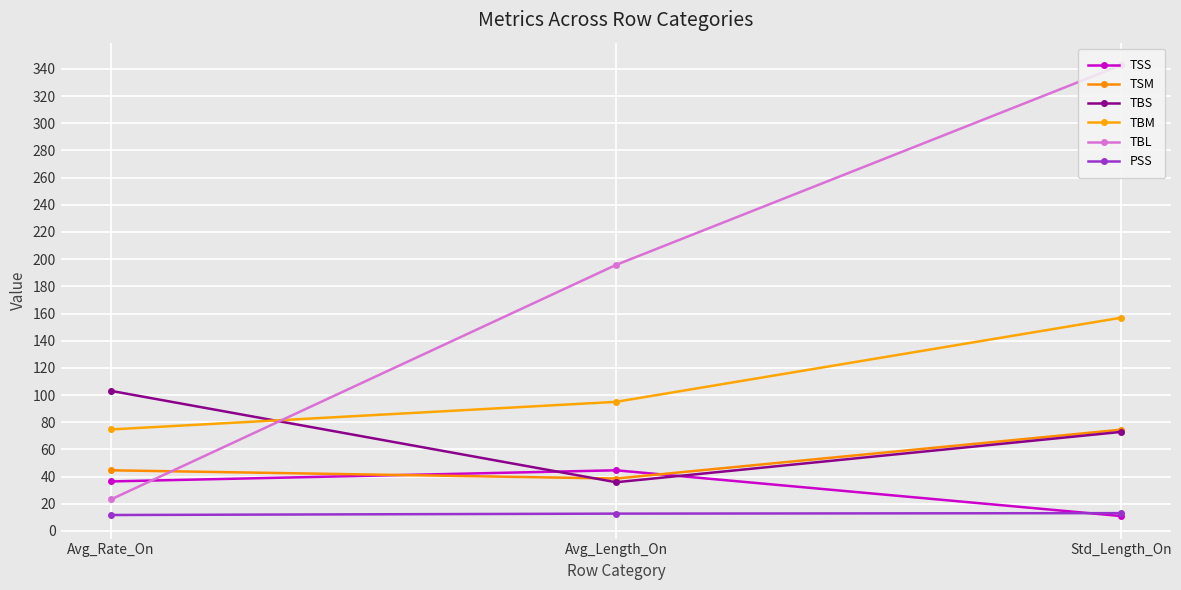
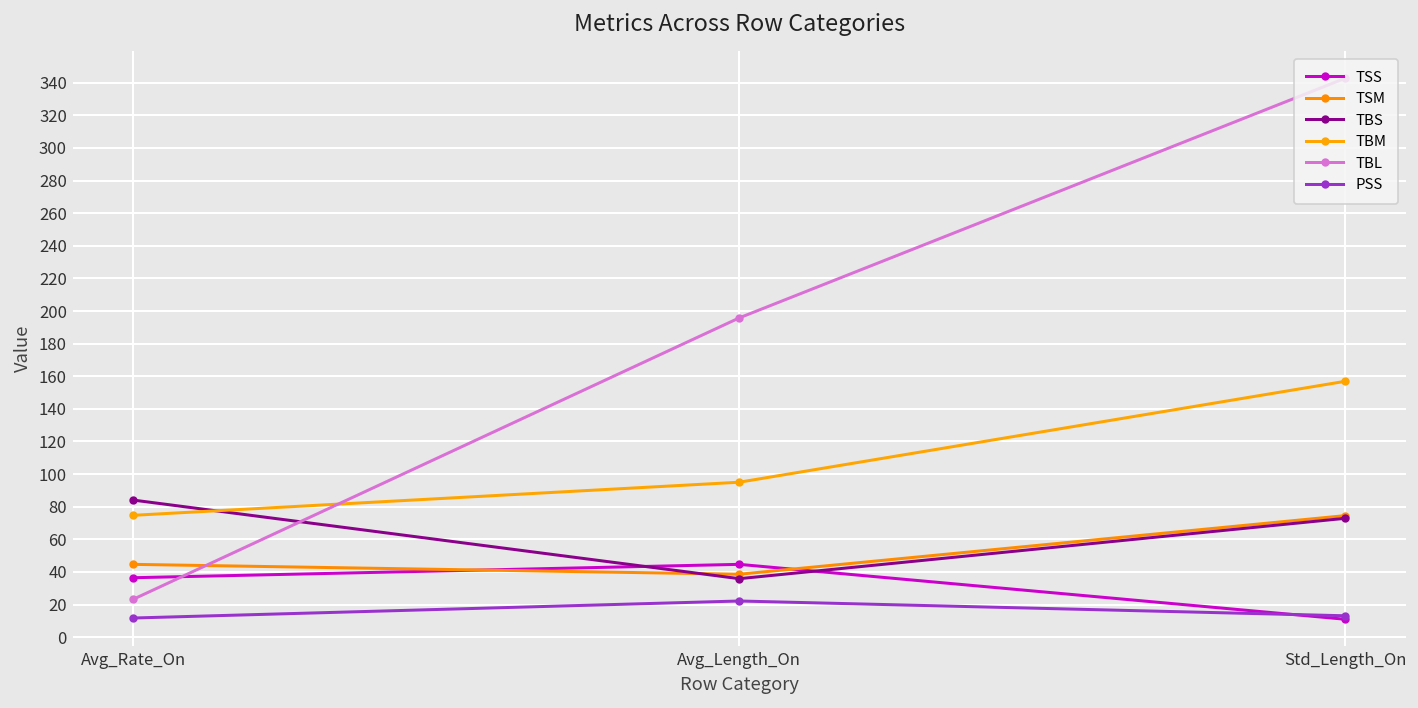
TBS, Avg_Rate_On: 103 -> 84
PSS, Avg_Length_On: 13 -> 22
